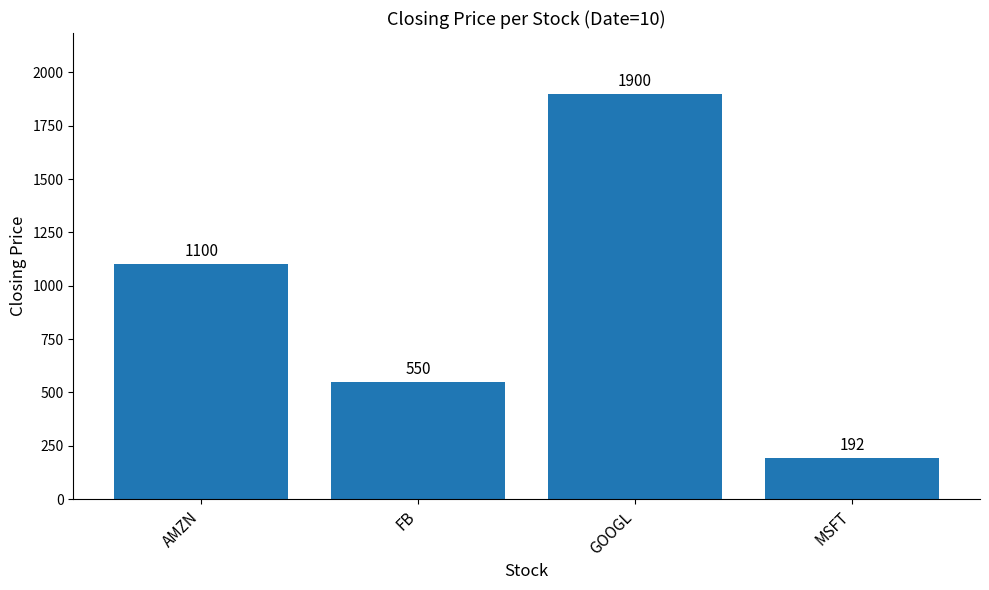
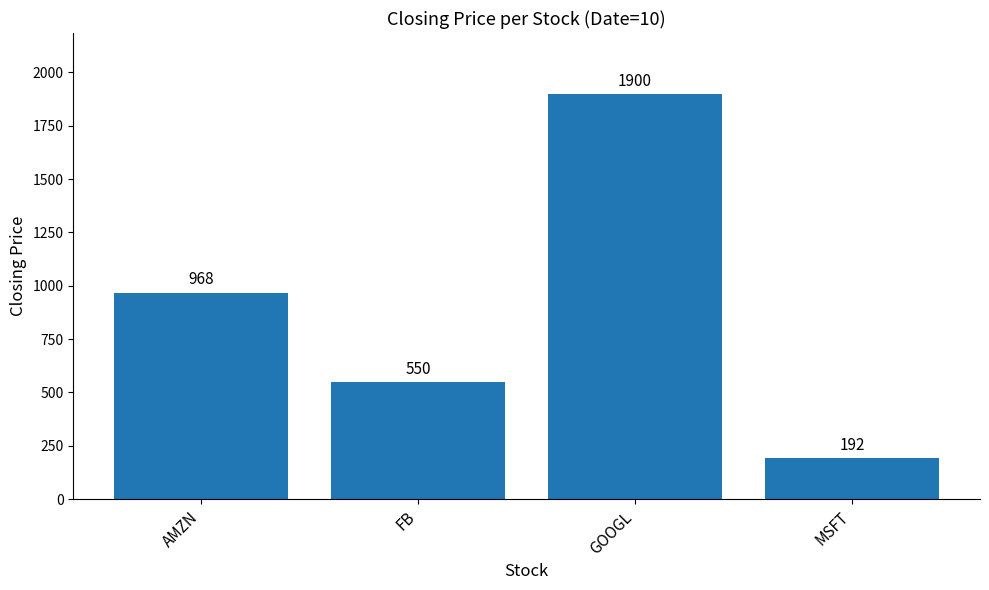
AMZN: 1100 -> 968
